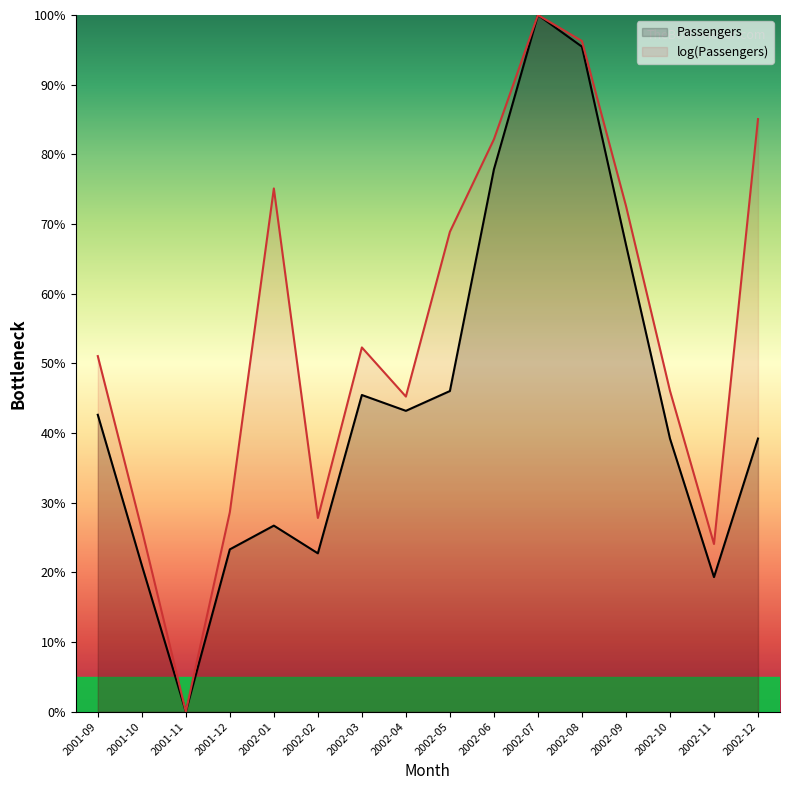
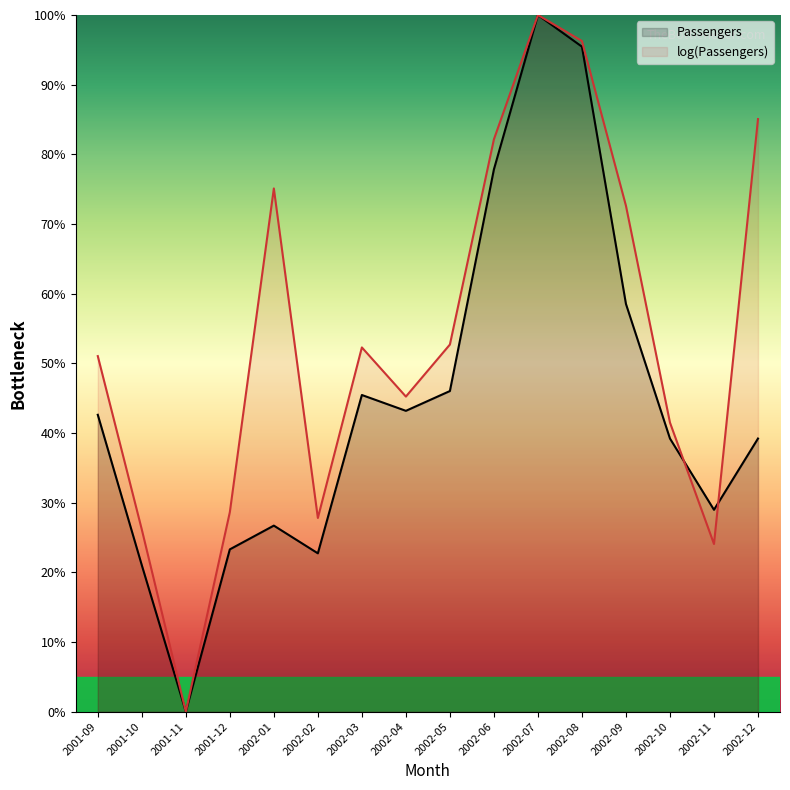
log(Passengers), 2002-05: 69% -> 53%
Passengers, 2002-09: 67% -> 59%
log(Passengers), 2002-10: 46% -> 41%
Passengers, 2002-11: 19% -> 29%
